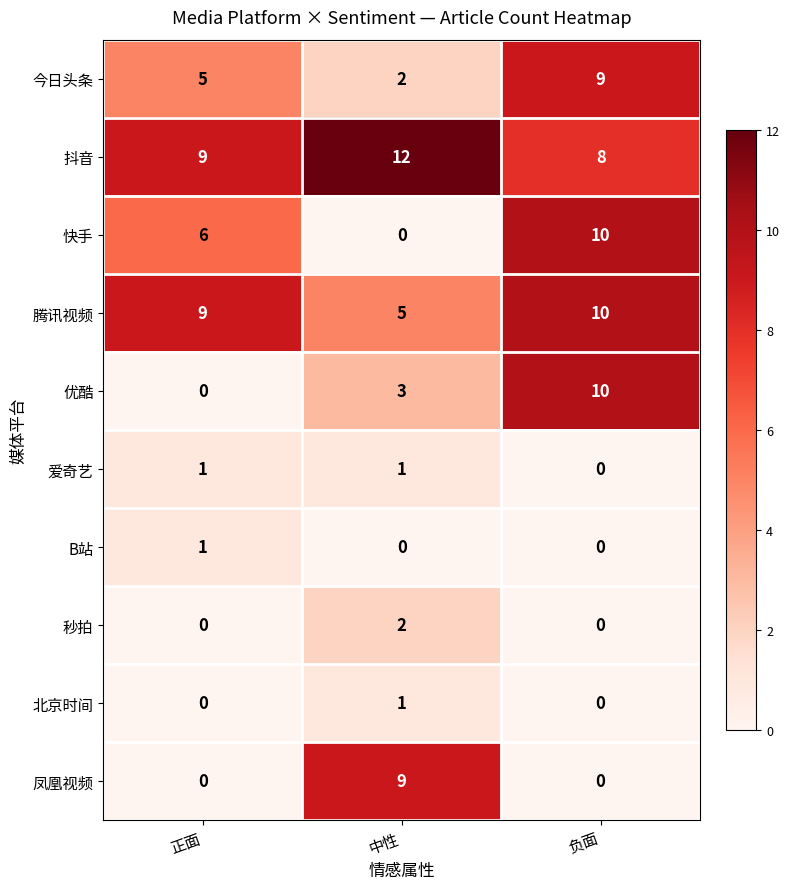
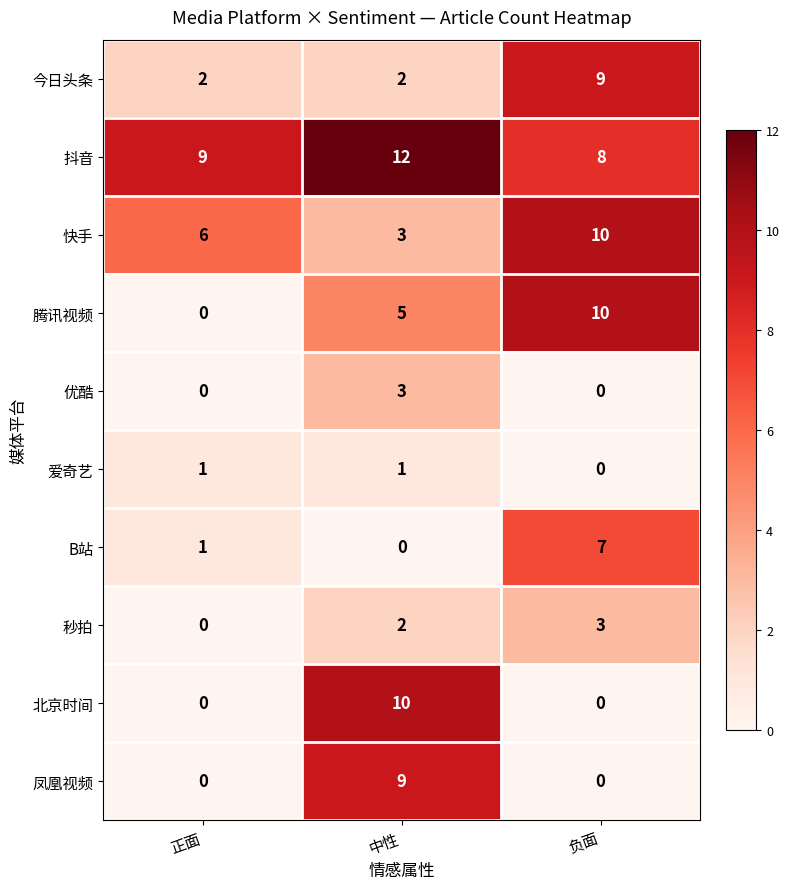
今日头条, 正面: 5 -> 2
快手, 中性: 0 -> 3
腾讯视频, 正面: 9 -> 0
优酷, 负面: 10 -> 0
B站, 负面: 0 -> 7
秒拍, 负面: 0 -> 3
北京时间, 中性: 1 -> 10
